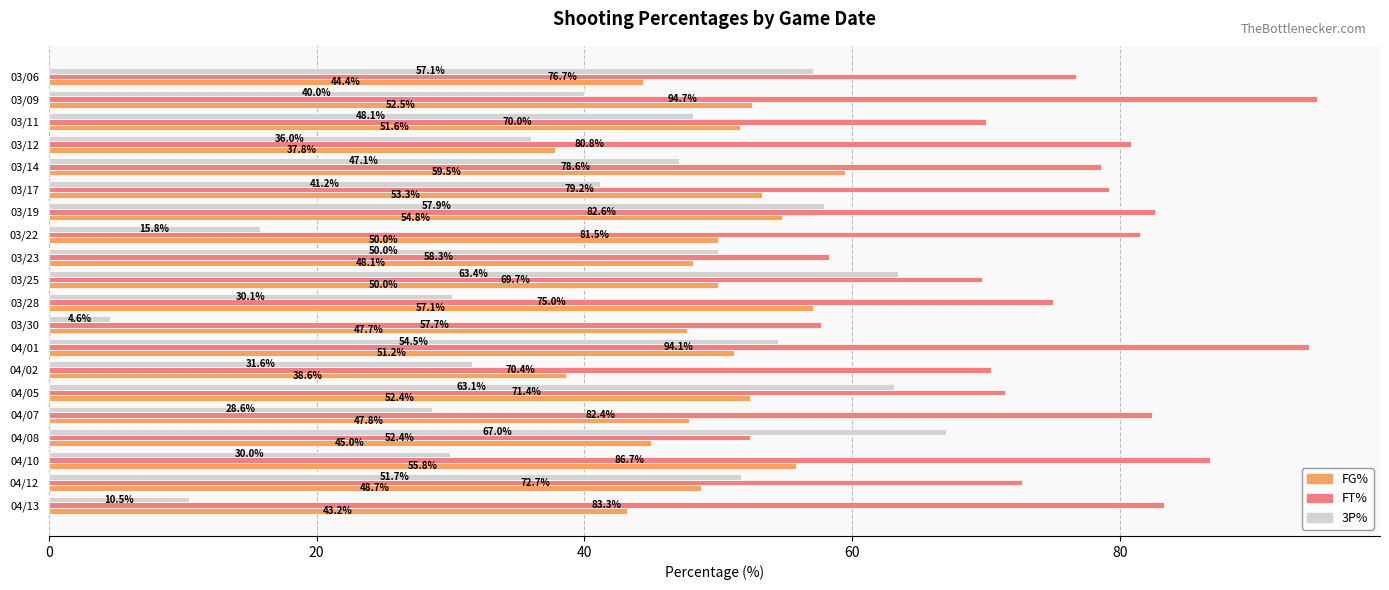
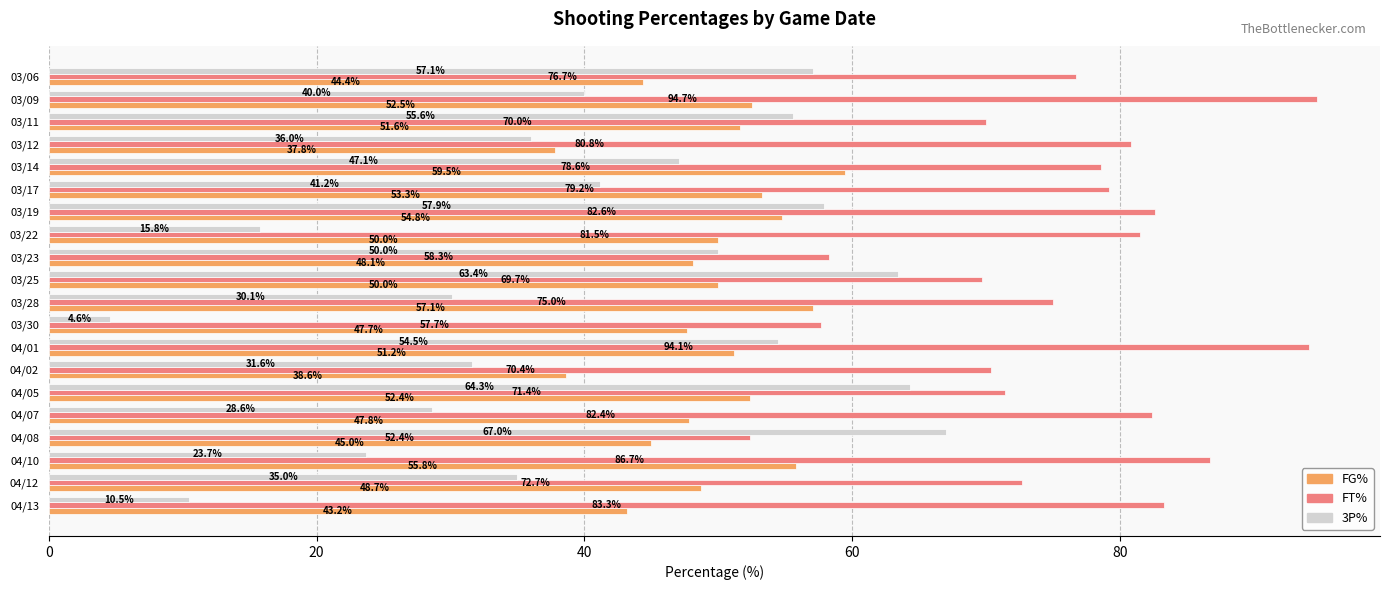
3P%, 03/11: 48.1% -> 55.6%
3P%, 04/05: 63.1% -> 64.3%
3P%, 04/10: 30.0% -> 23.7%
3P%, 04/12: 51.7% -> 35.0%
